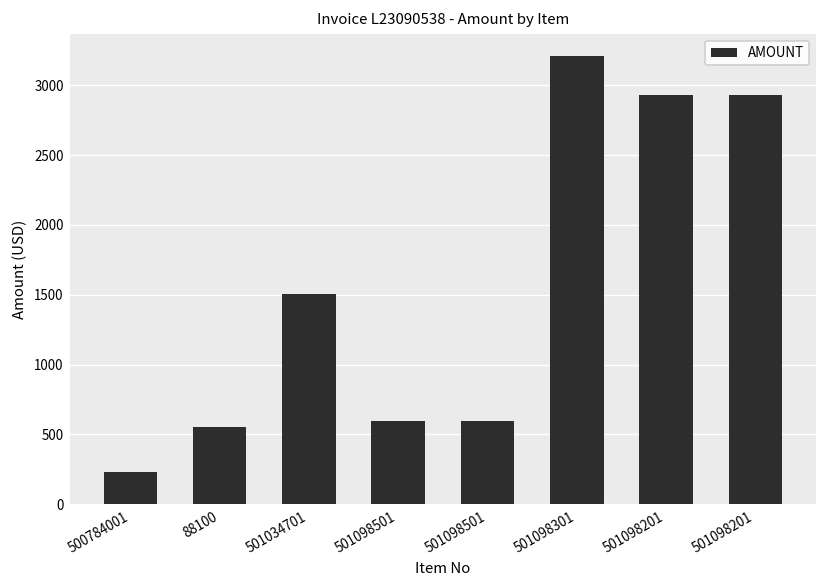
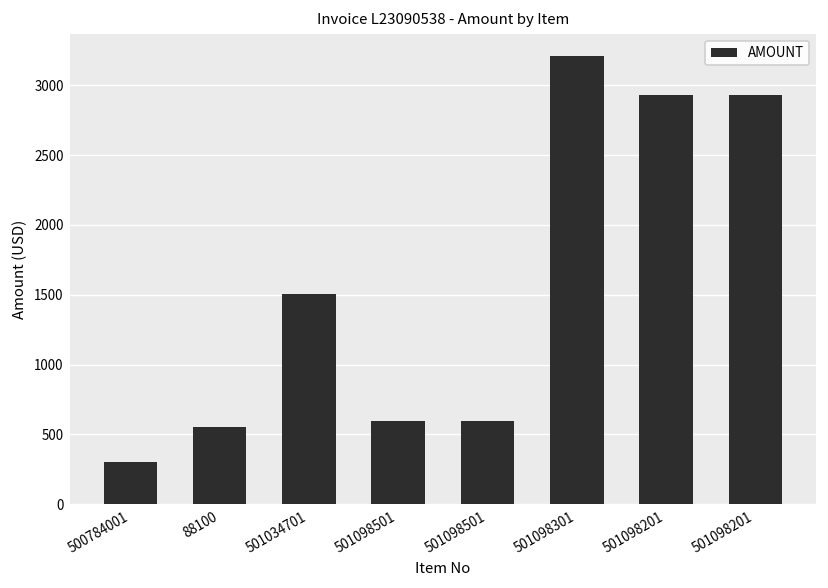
500784001: 230 -> 300
